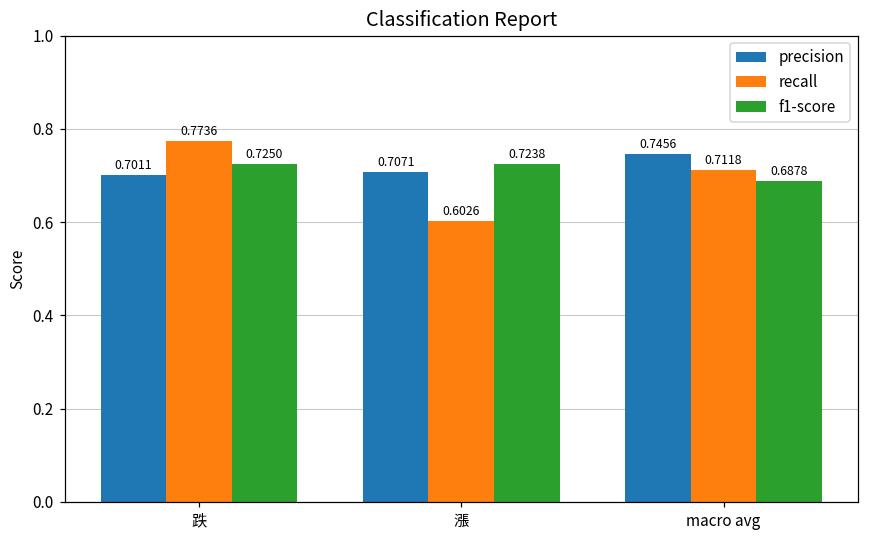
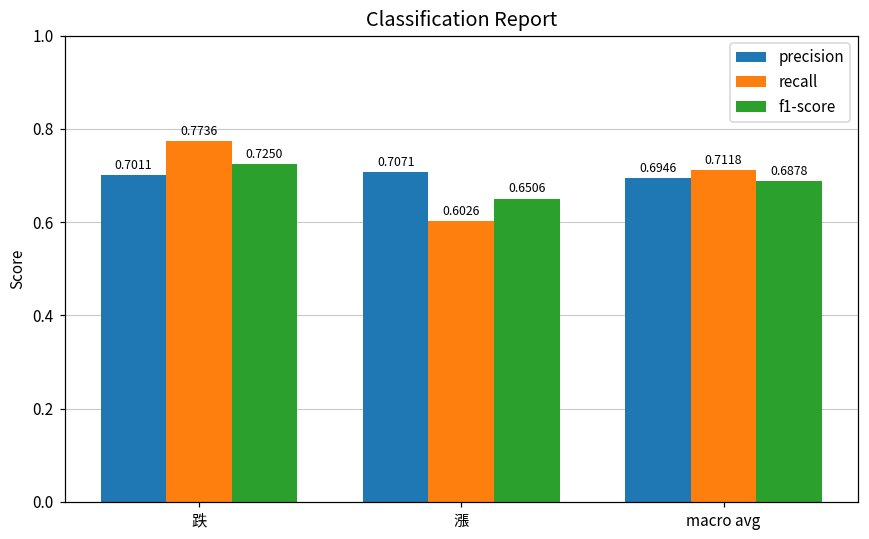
f1-score, 漲: 0.7238 -> 0.6506
precision, macro avg: 0.7456 -> 0.6946
